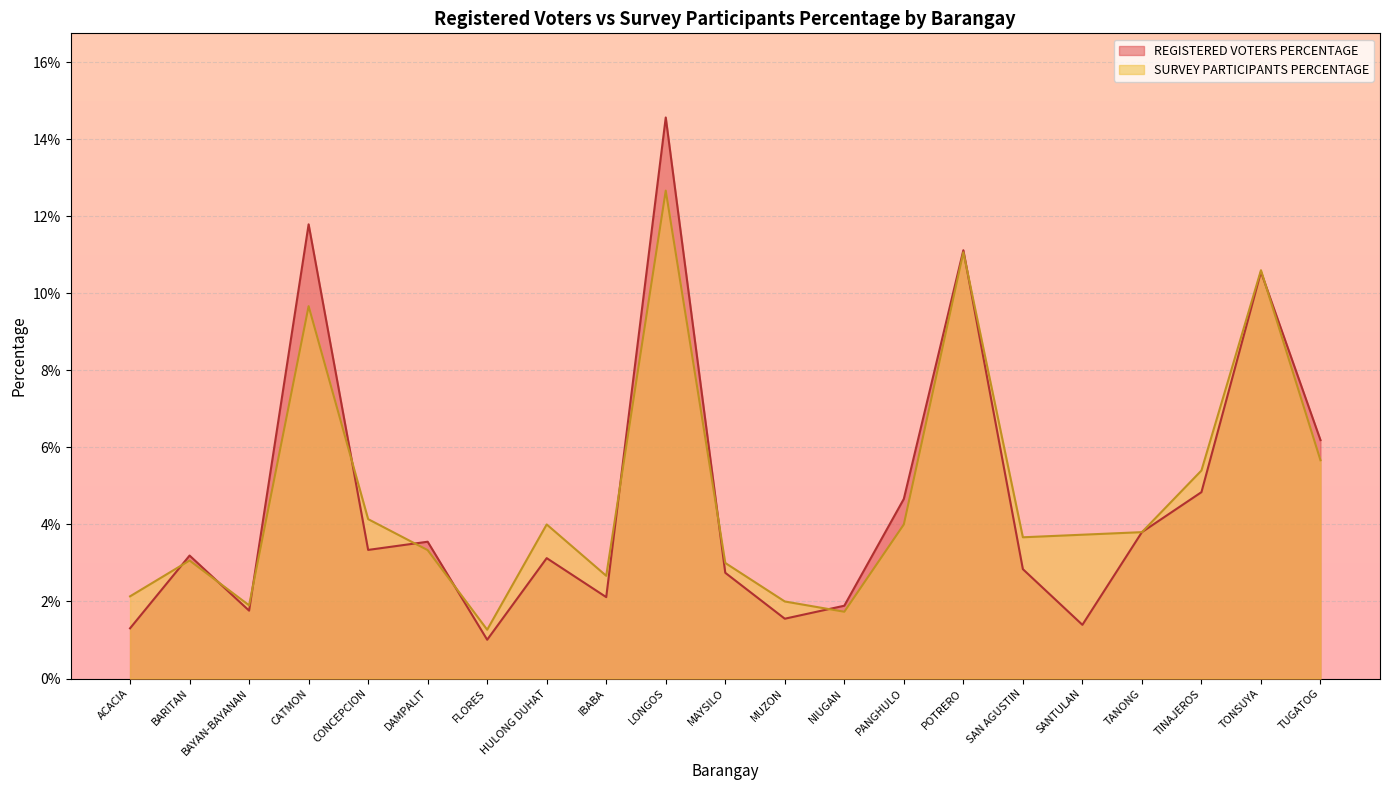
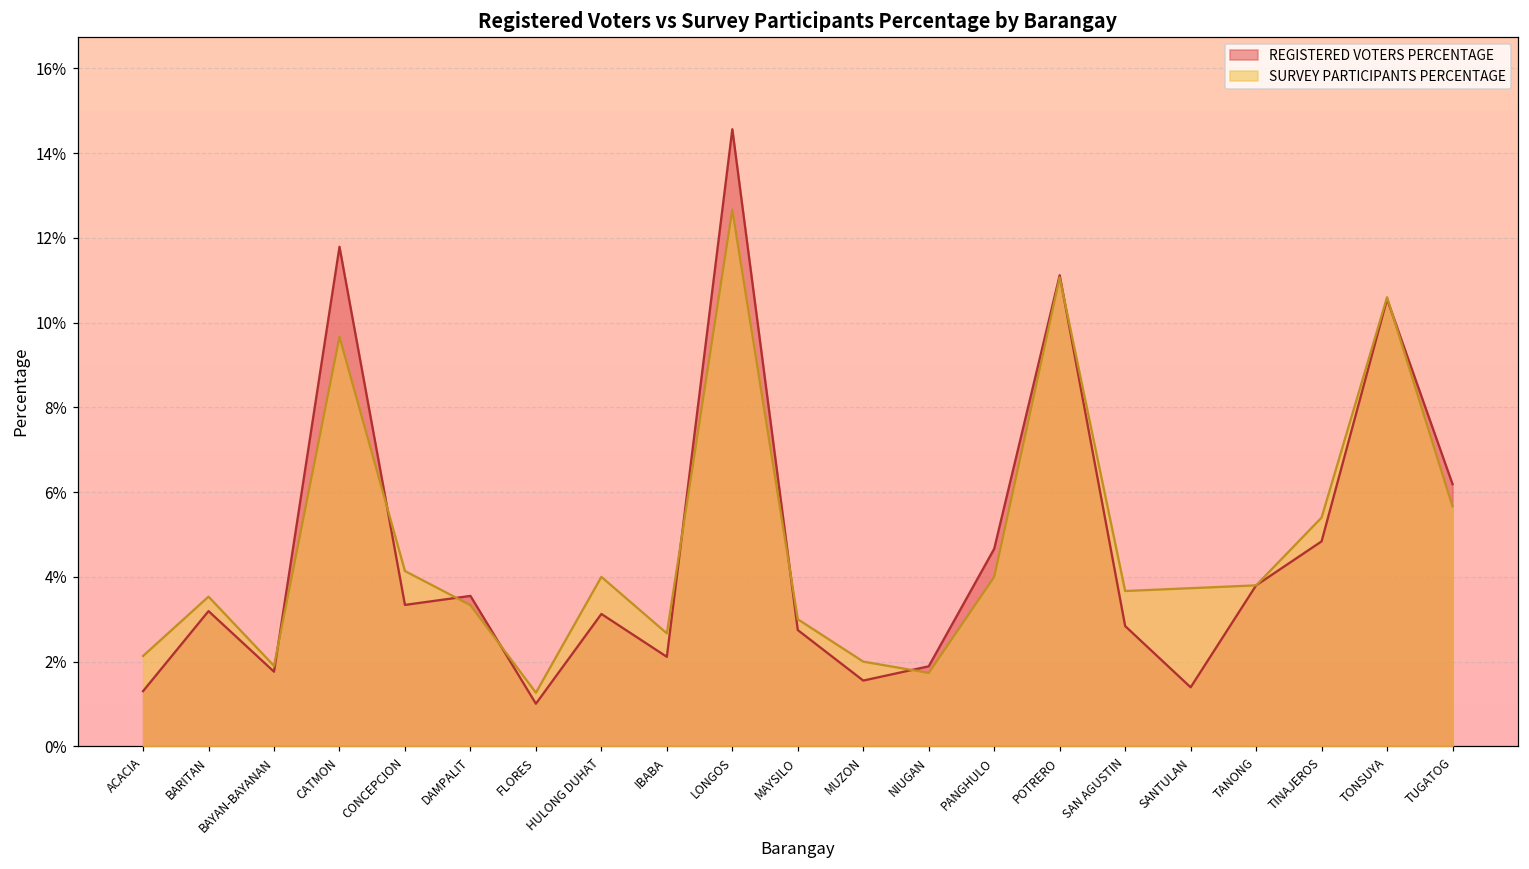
SURVEY PARTICIPANTS PERCENTAGE, BARITAN: 3.1% -> 3.5%
